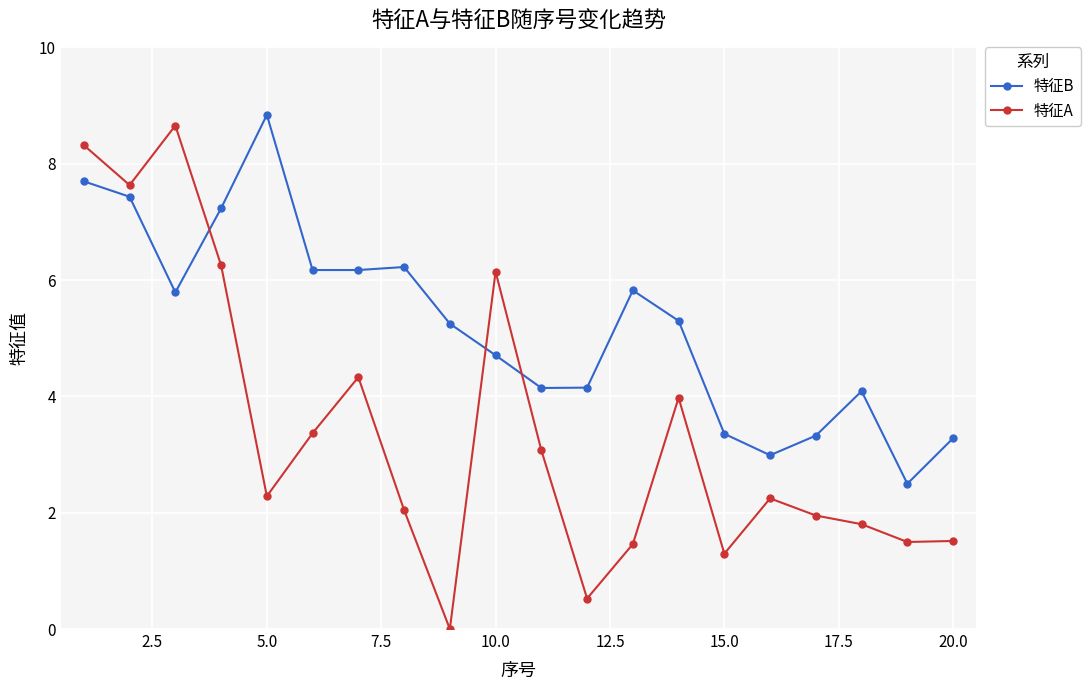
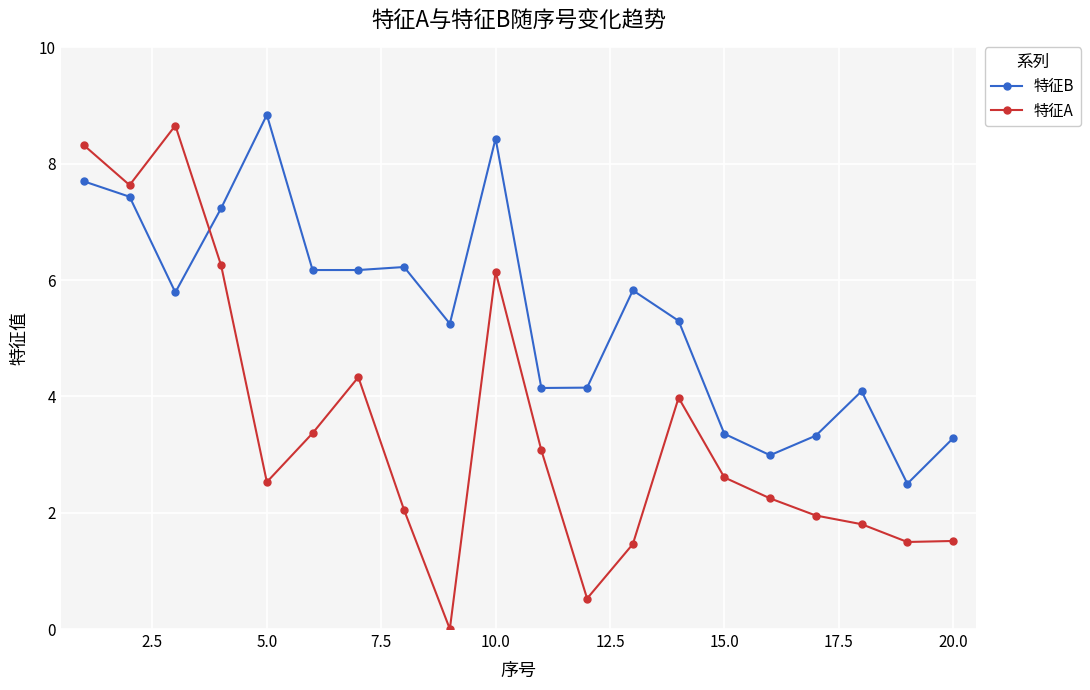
特征A, 5.0: 2.3 -> 2.5
特征B, 10.0: 4.7 -> 8.4
特征A, 15.0: 1.3 -> 2.6
